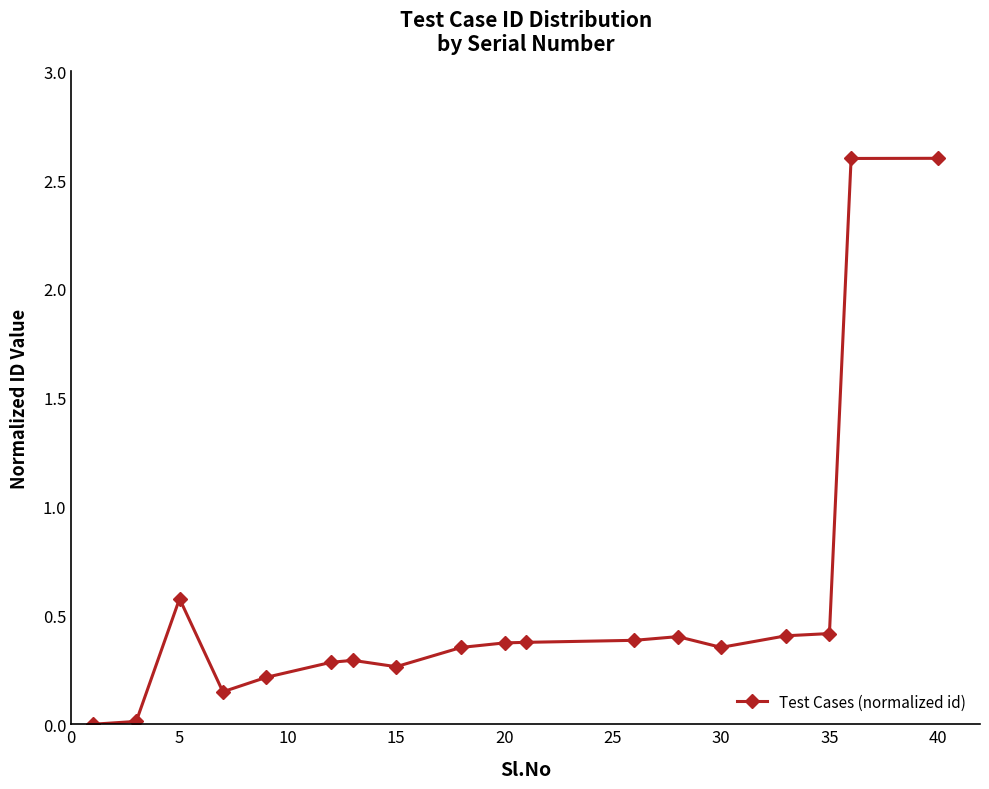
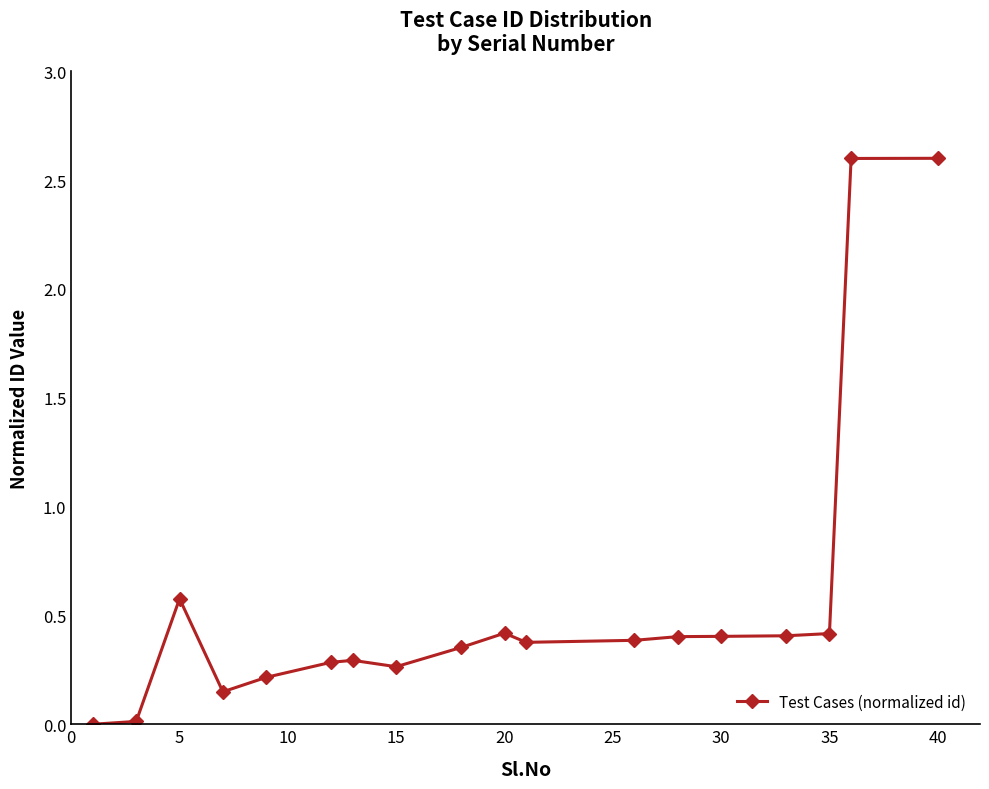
20: 0.37 -> 0.42
30: 0.35 -> 0.40
